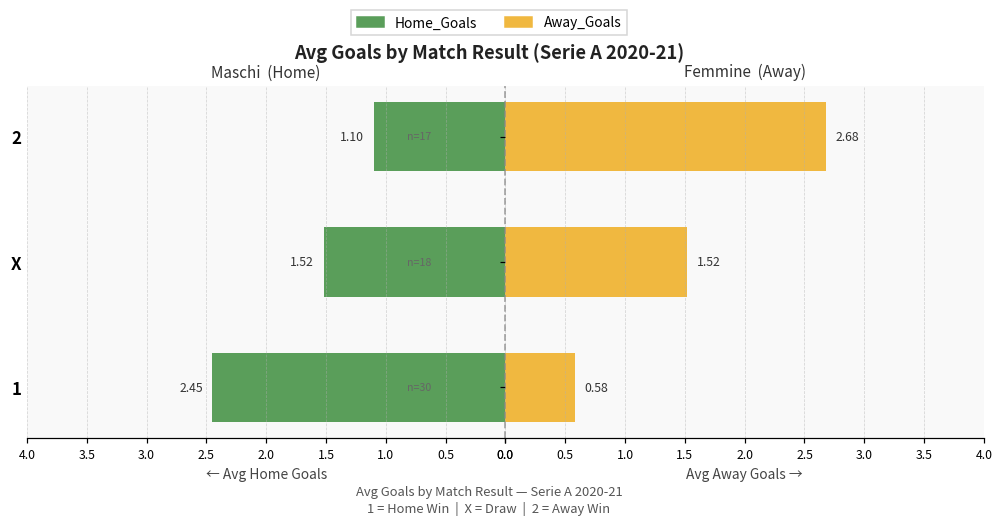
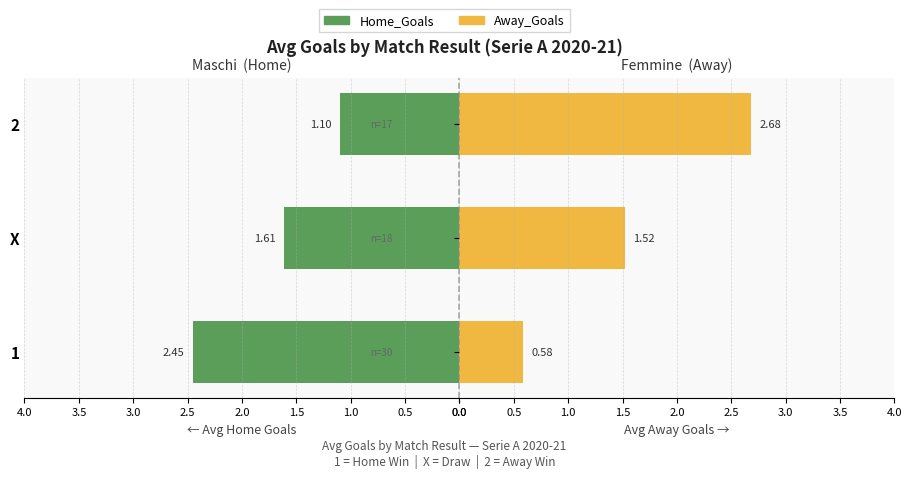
Maschi (Home), X: 1.52 -> 1.61
